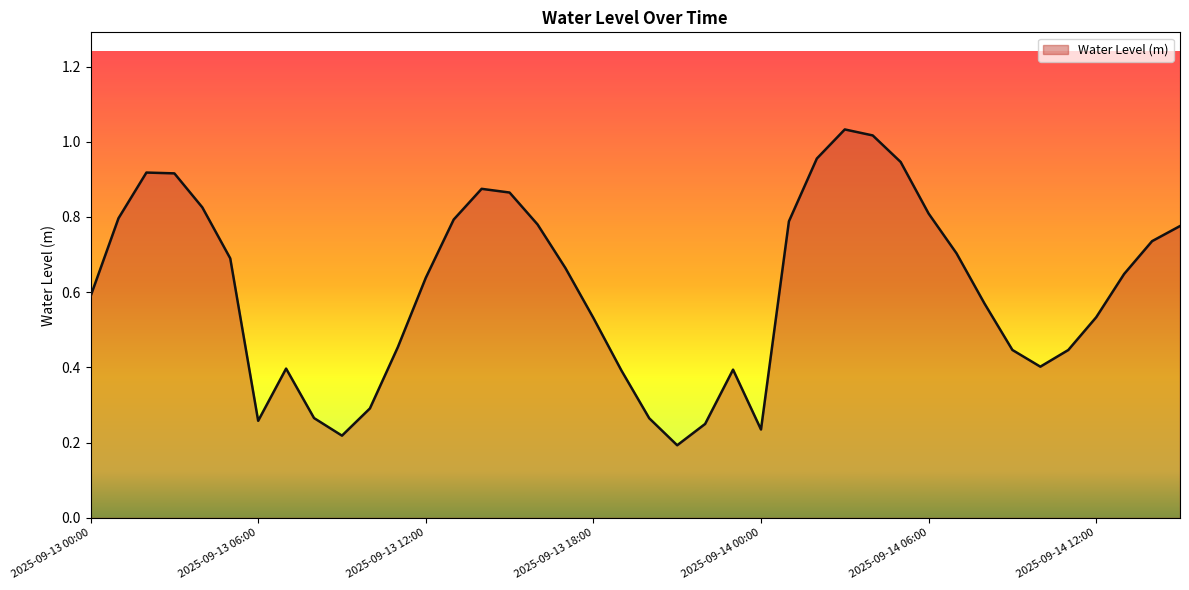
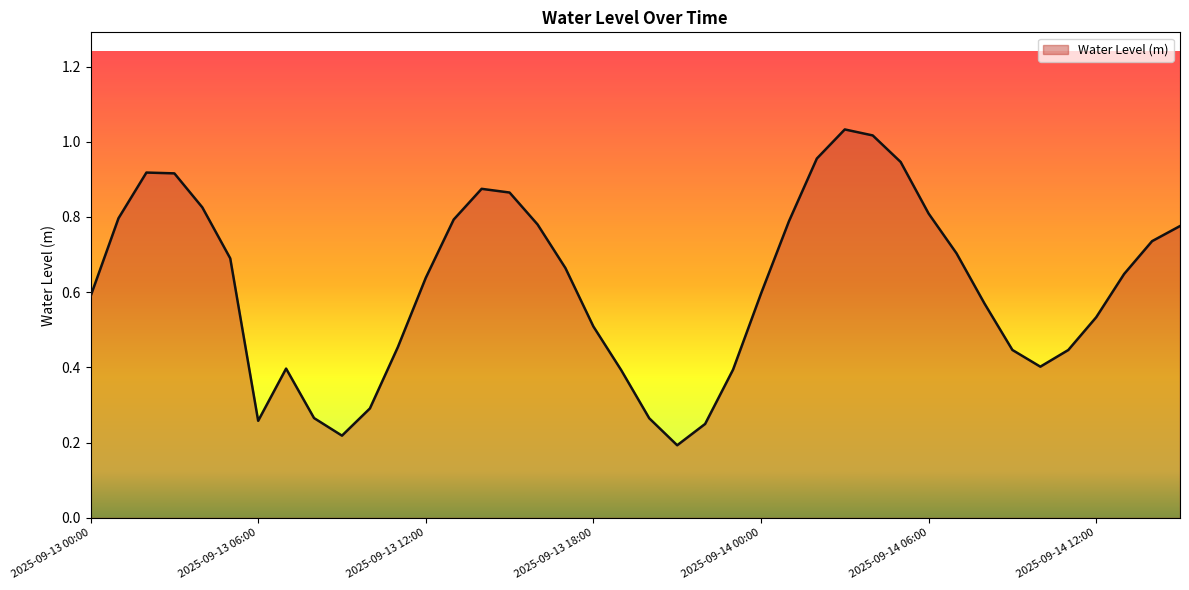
2025-09-13 18:00: 0.53 -> 0.51
2025-09-14 00:00: 0.23 -> 0.60
